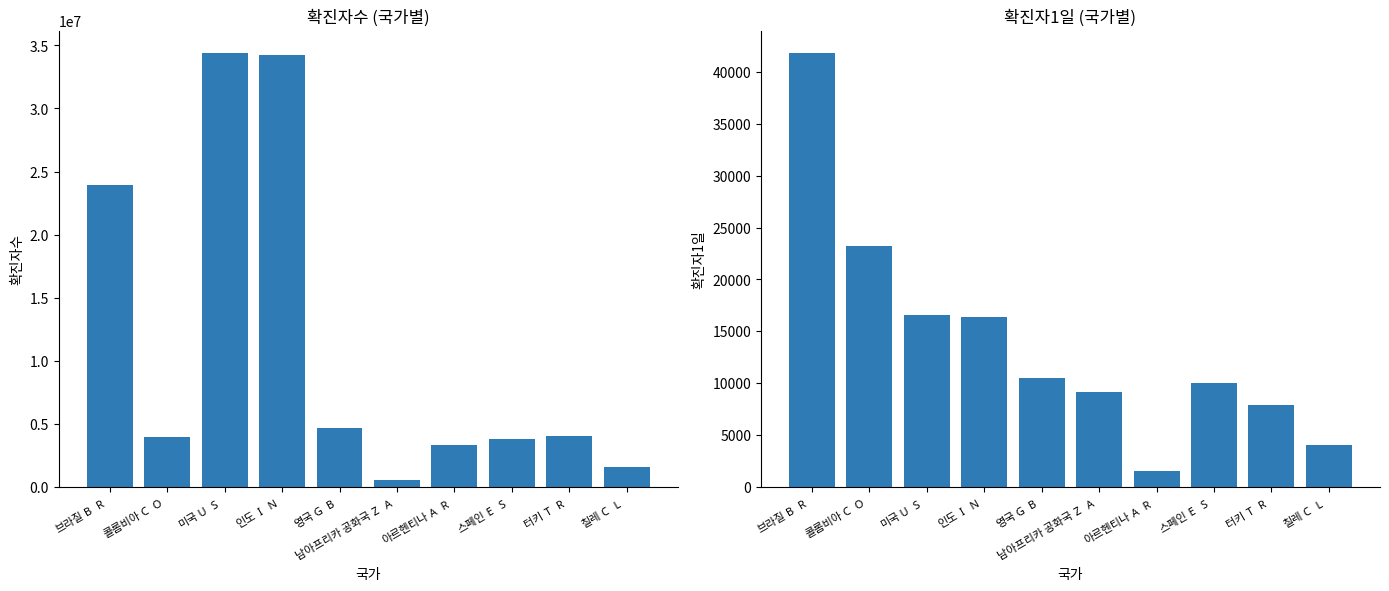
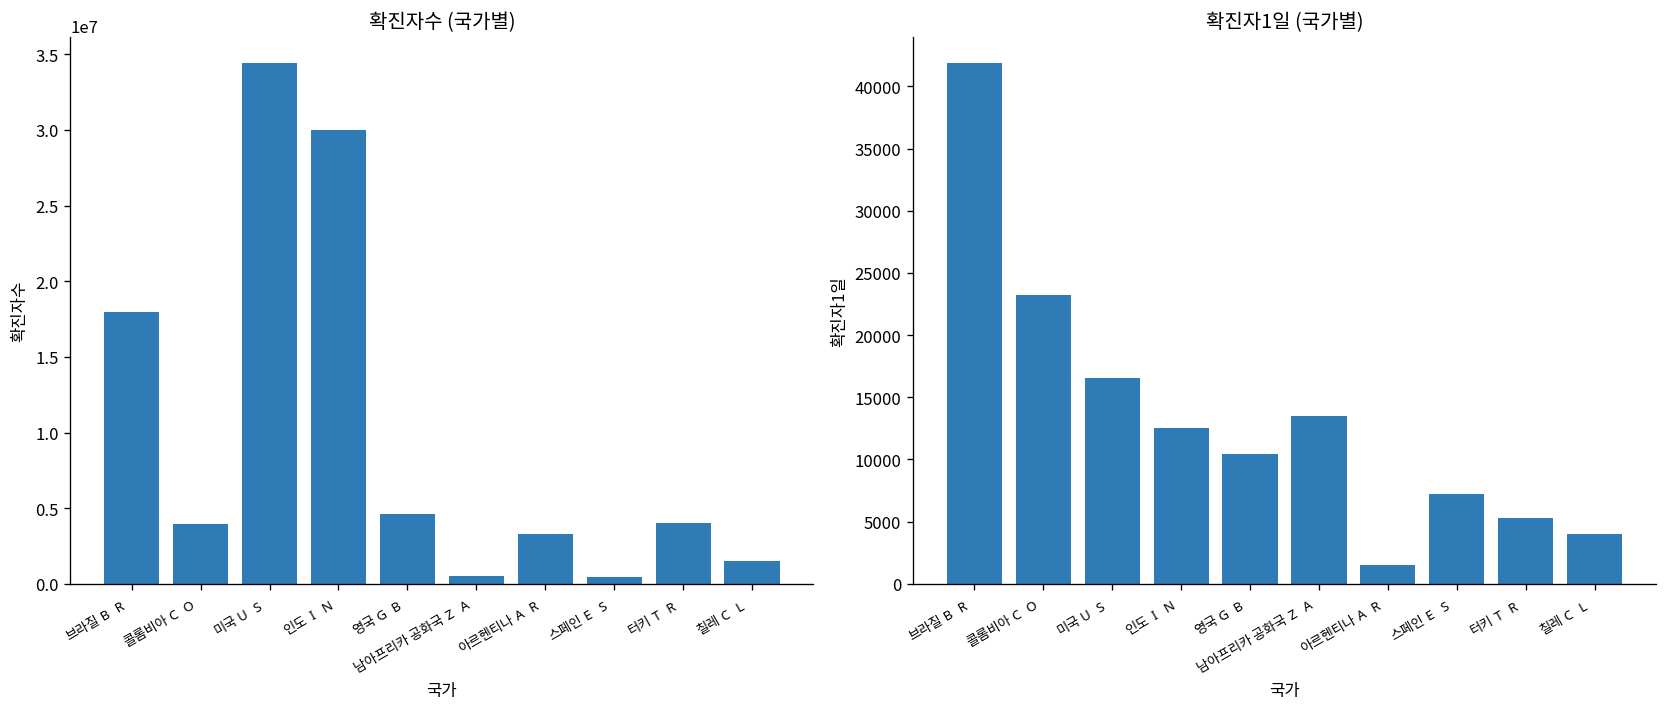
확진자수 (국가별), 브라질🇧🇷: 23900000 -> 18000000
확진자수 (국가별), 인도🇮🇳: 34200000 -> 30000000
확진자수 (국가별), 스페인🇪🇸: 3800000 -> 400000
확진자1일 (국가별), 인도🇮🇳: 16400 -> 12600
확진자1일 (국가별), 남아프리카 공화국🇿🇦: 9200 -> 13500
확진자1일 (국가별), 스페인🇪🇸: 10000 -> 7200
확진자1일 (국가별), 터키🇹🇷: 7900 -> 5300
